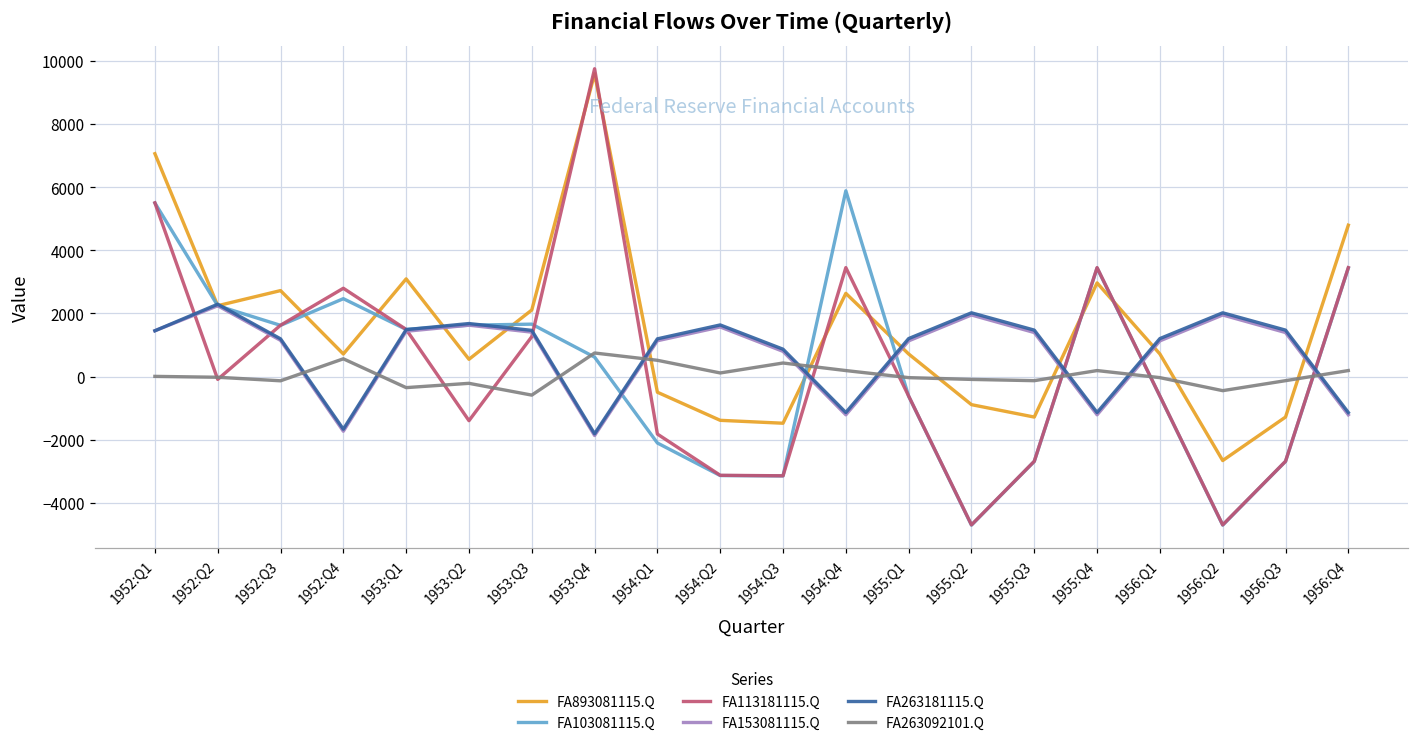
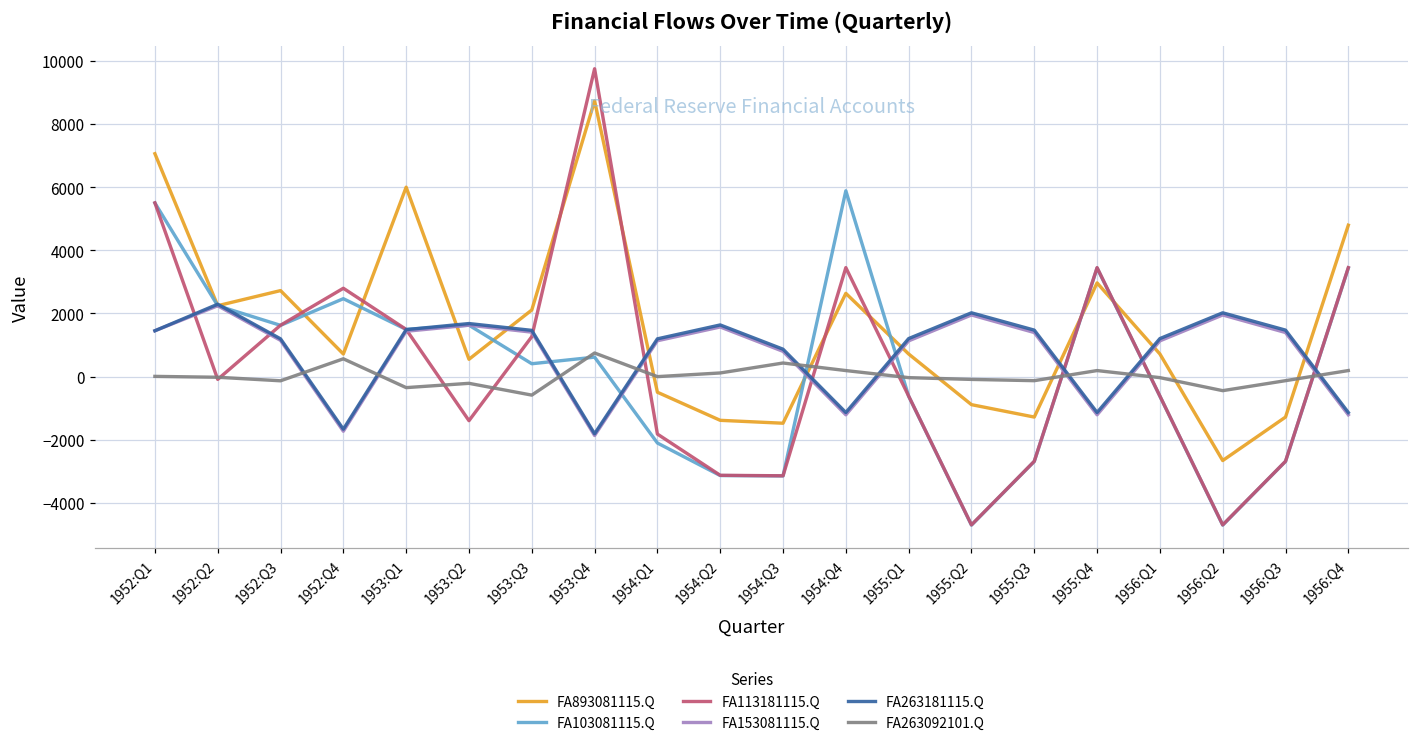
FA893081115.Q, 1953:Q1: 3100 -> 6000
FA103081115.Q, 1953:Q3: 1700 -> 400
FA893081115.Q, 1953:Q4: 9600 -> 8700
FA263092101.Q, 1954:Q1: 500 -> 0
